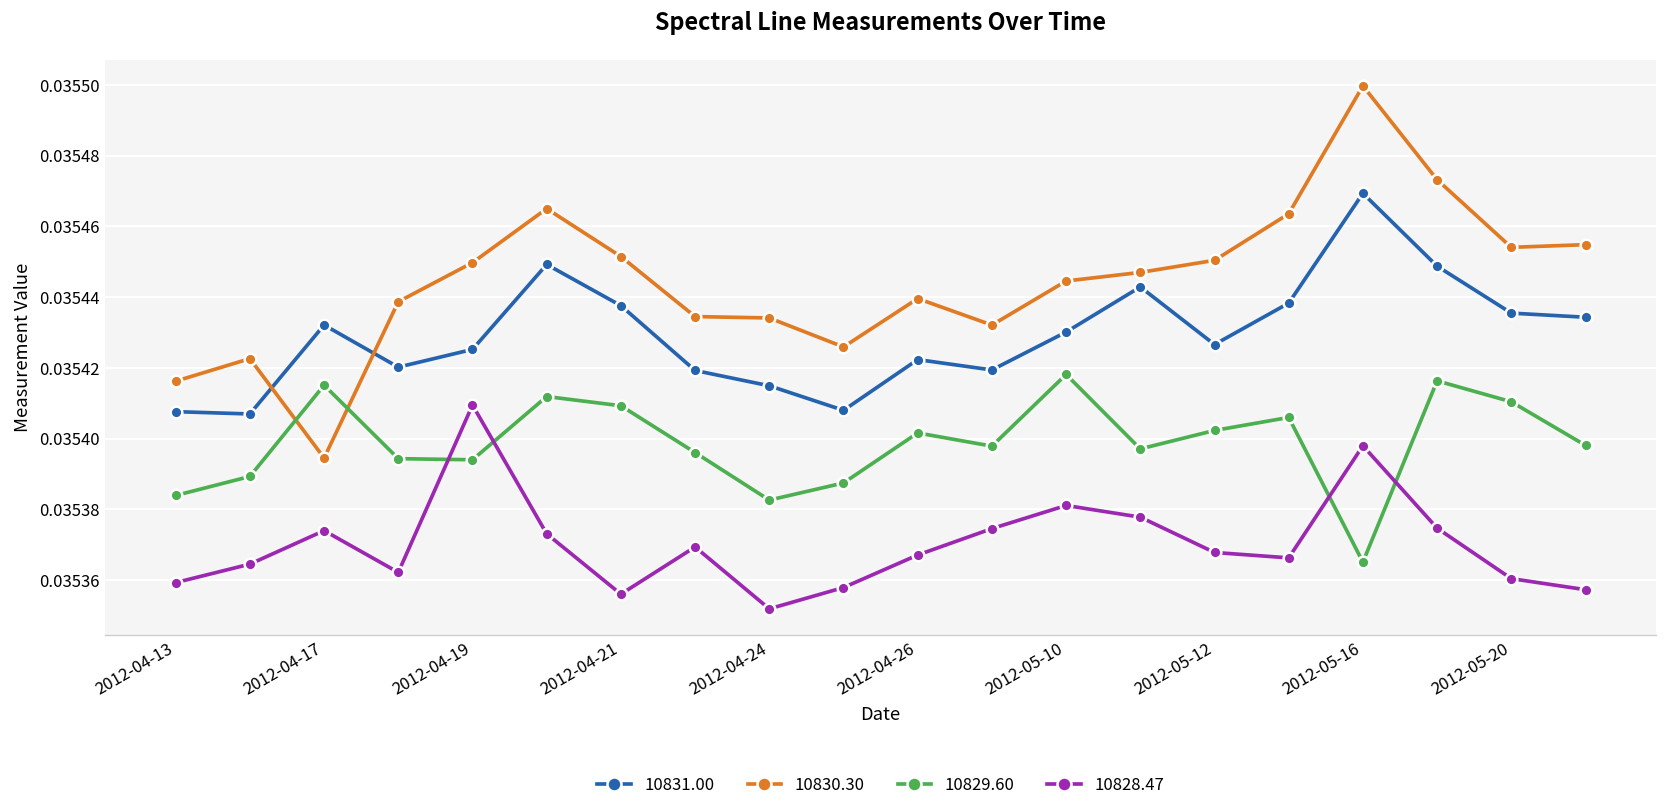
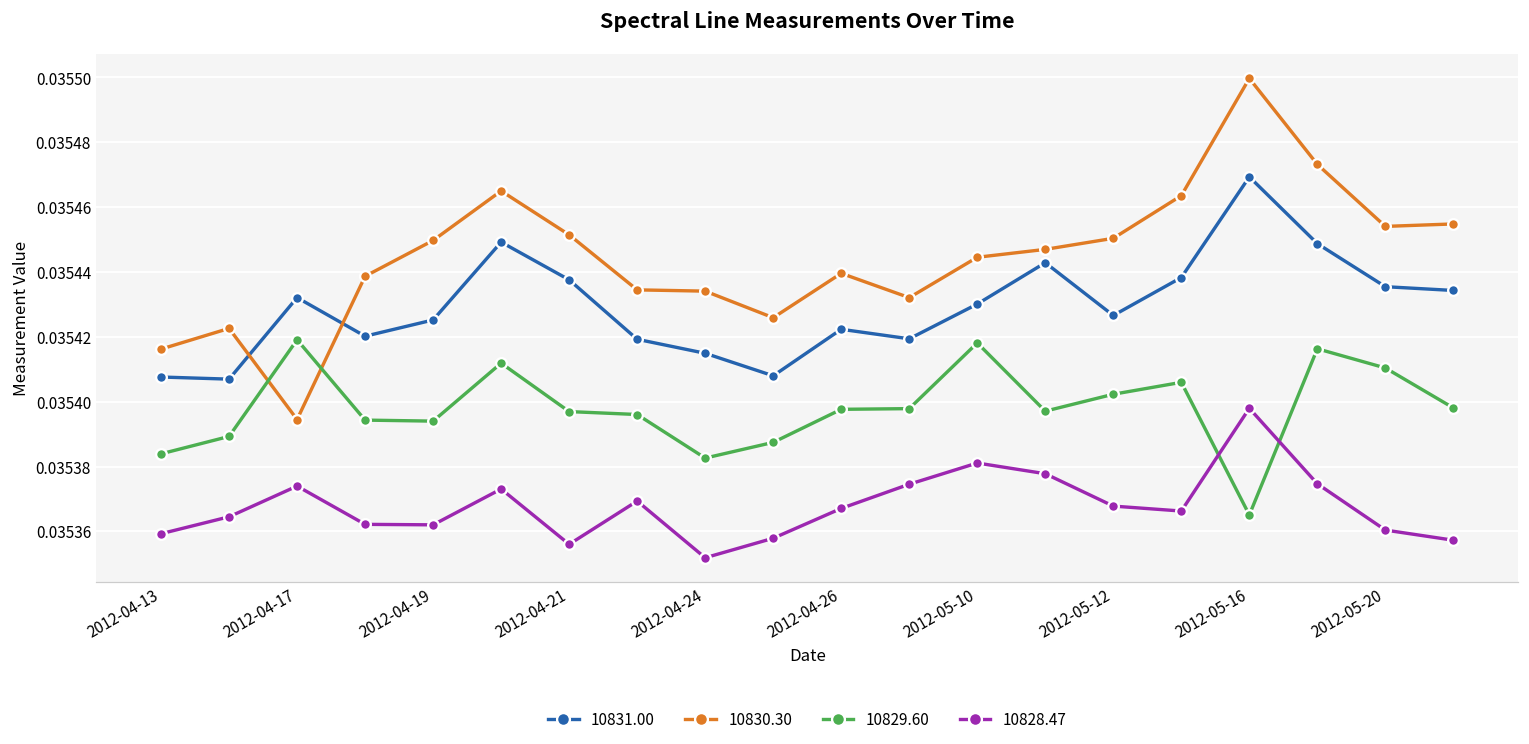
10829.60, 2012-04-17: 0.035415 -> 0.035419
10828.47, 2012-04-19: 0.035409 -> 0.035362
10829.60, 2012-04-21: 0.035409 -> 0.035397
10829.60, 2012-04-26: 0.035402 -> 0.035398
